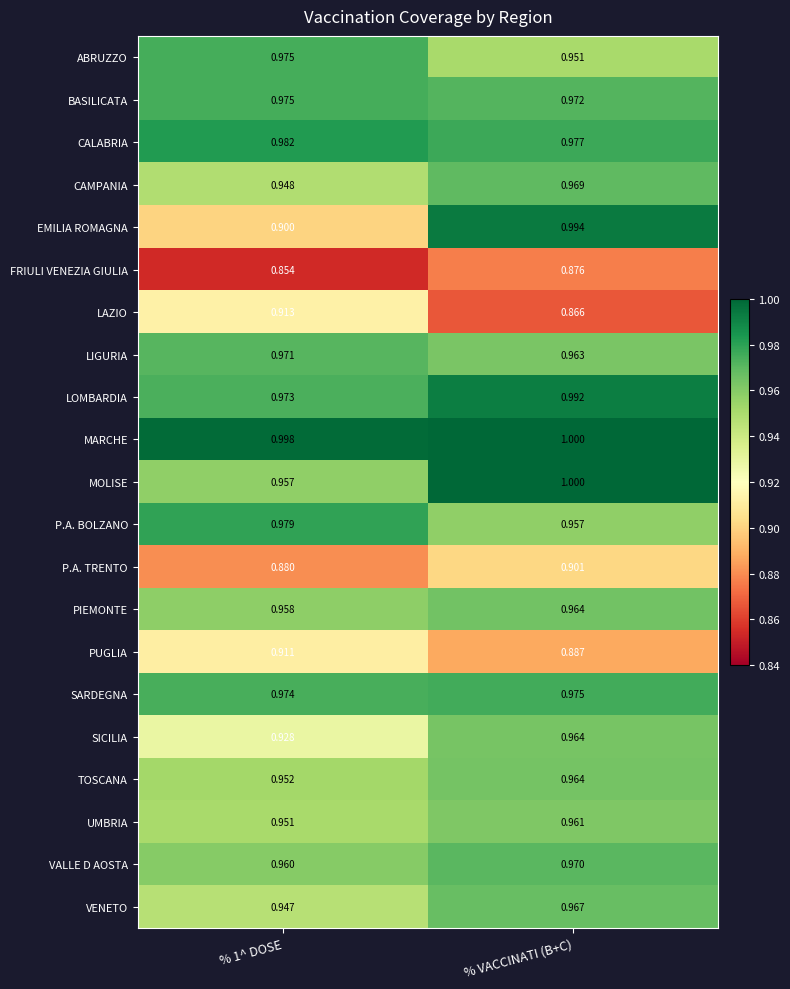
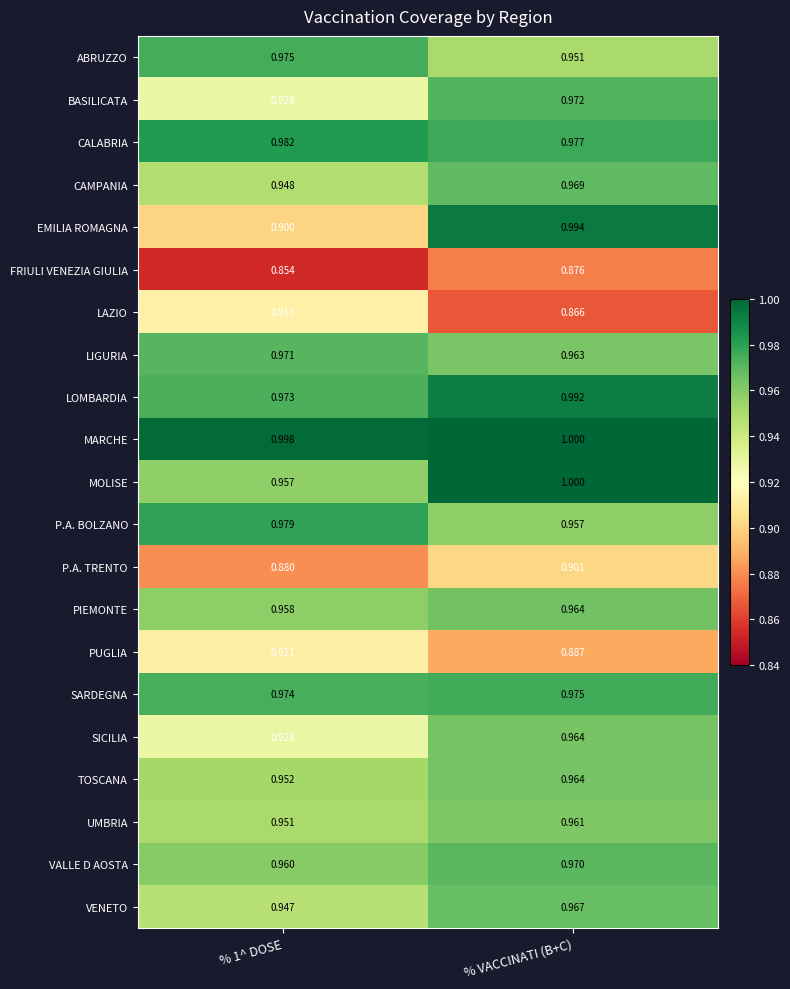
BASILICATA, % 1^ DOSE: 0.975 -> 0.928
